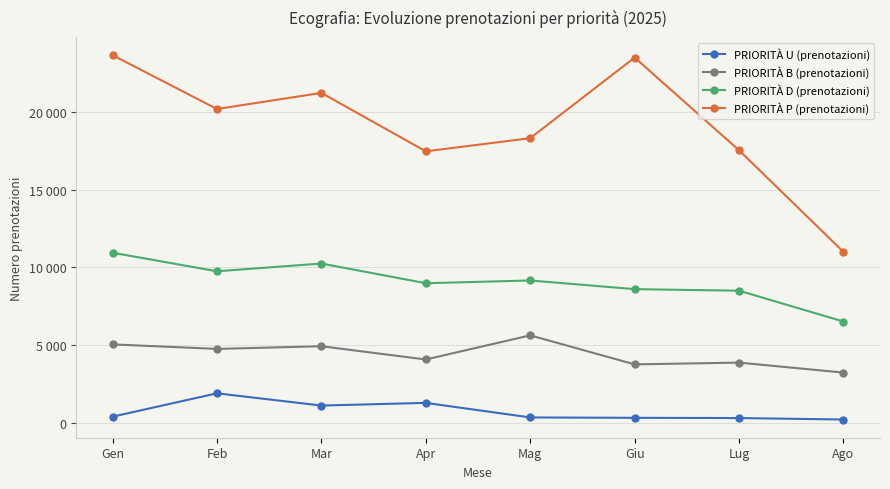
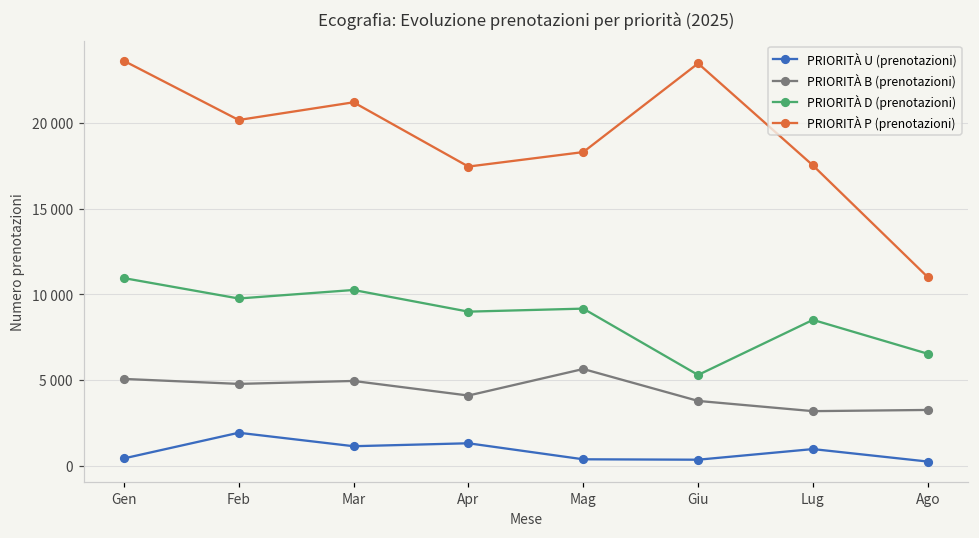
PRIORITÀ D (prenotazioni), Giu: 8600 -> 5300
PRIORITÀ U (prenotazioni), Lug: 300 -> 1000
PRIORITÀ B (prenotazioni), Lug: 3900 -> 3200
